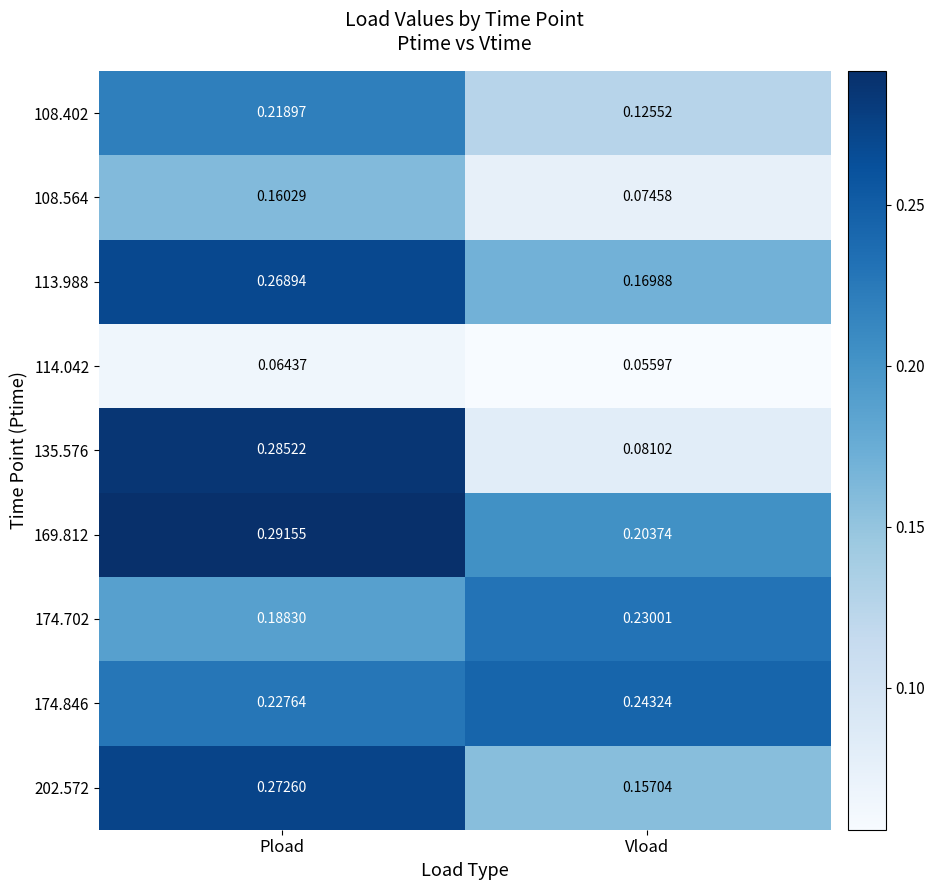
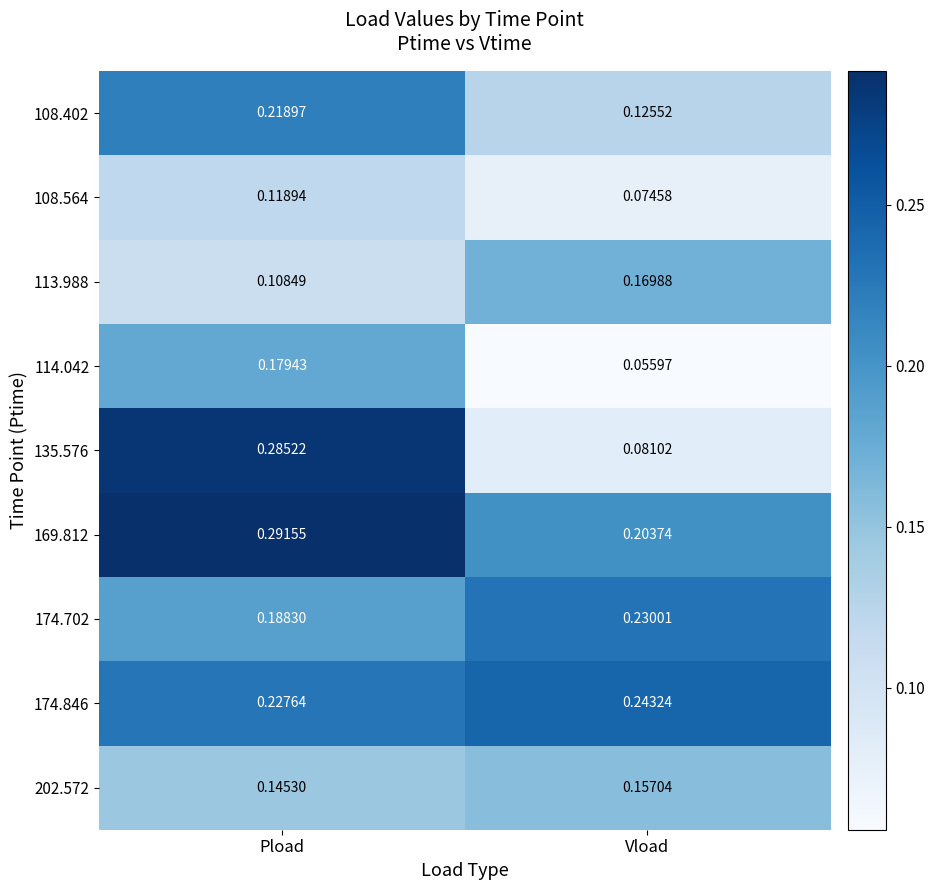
108.564, Pload: 0.16029 -> 0.11894
113.988, Pload: 0.26894 -> 0.10849
114.042, Pload: 0.06437 -> 0.17943
202.572, Pload: 0.27260 -> 0.14530
